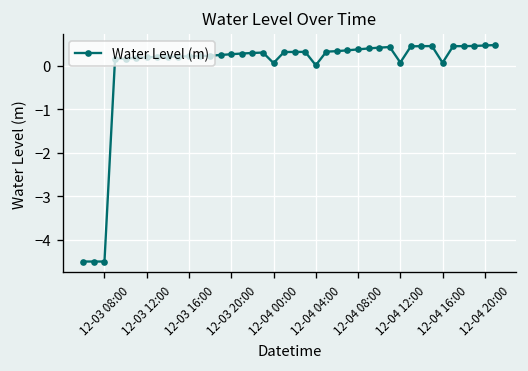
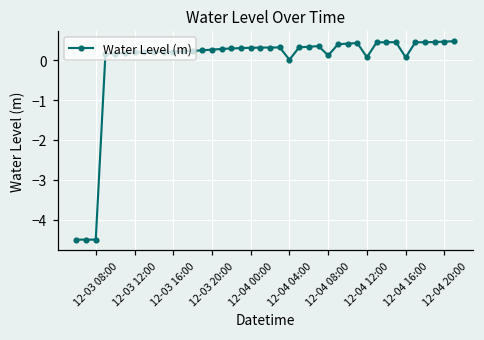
12-04 00:00: 0.1 -> 0.3
12-04 08:00: 0.4 -> 0.1
